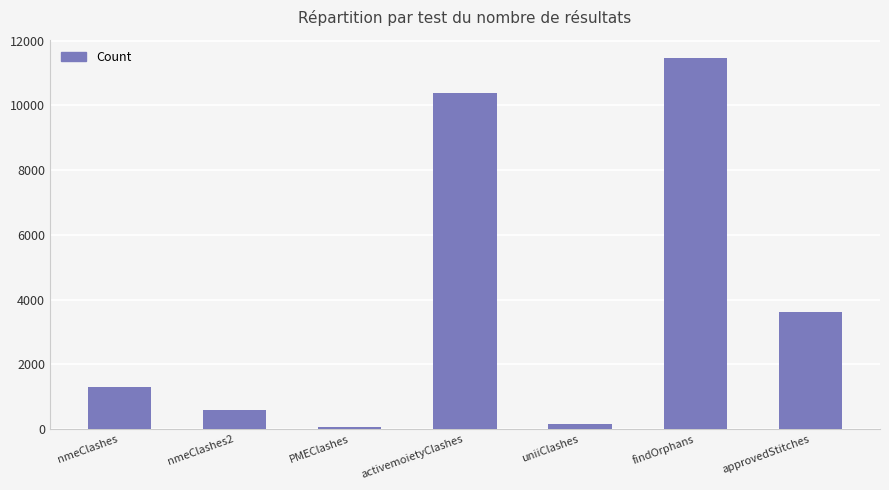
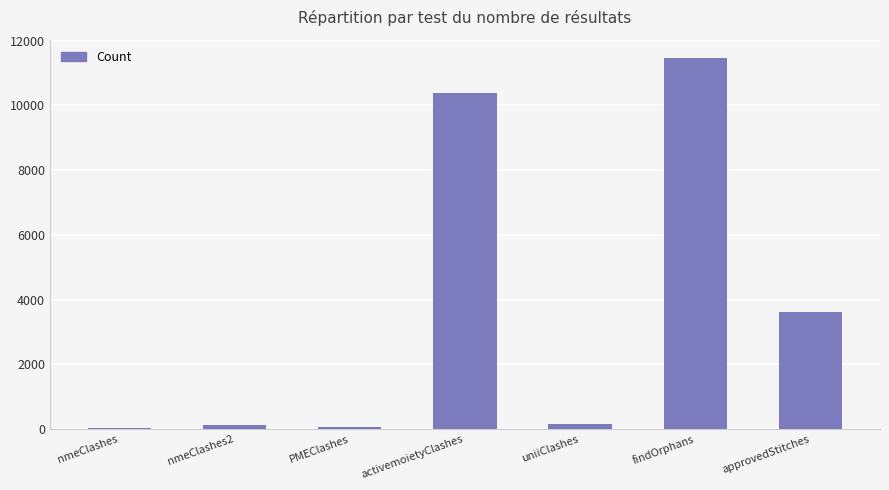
nmeClashes: 1300 -> 0
nmeClashes2: 600 -> 100
